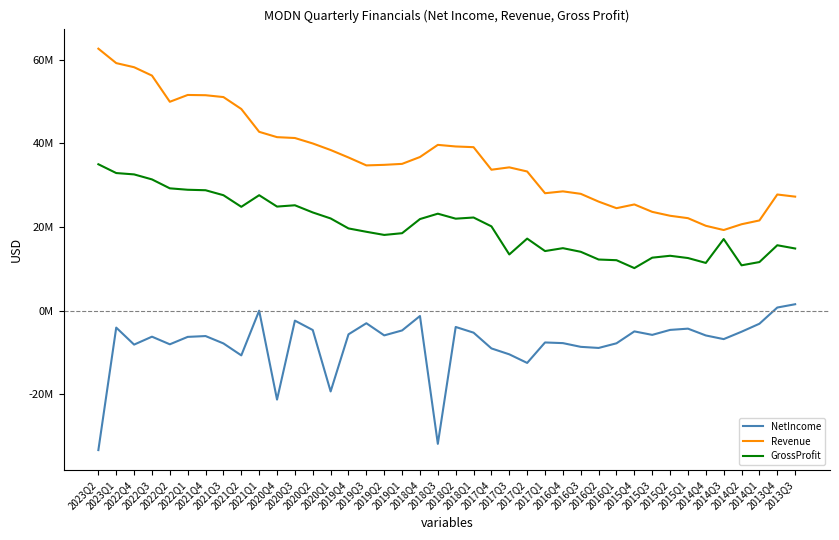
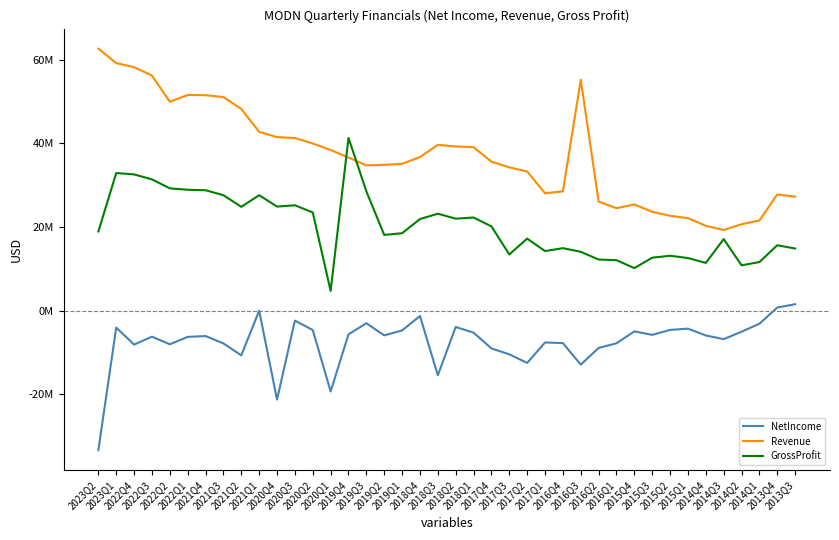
GrossProfit, 2023Q2: 35000000 -> 19000000
GrossProfit, 2020Q1: 22000000 -> 5000000
GrossProfit, 2019Q4: 20000000 -> 41000000
GrossProfit, 2019Q3: 19000000 -> 29000000
NetIncome, 2018Q3: -32000000 -> -15000000
Revenue, 2017Q4: 34000000 -> 36000000
NetIncome, 2016Q3: -9000000 -> -13000000
Revenue, 2016Q3: 28000000 -> 55000000
